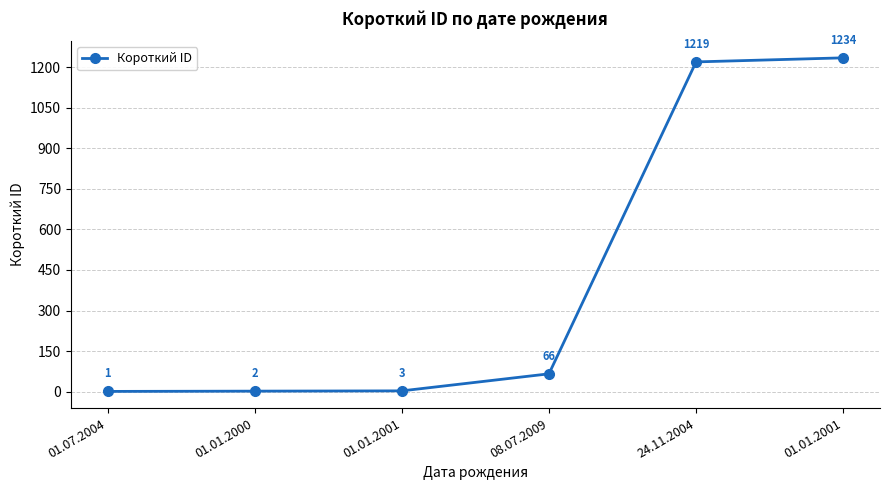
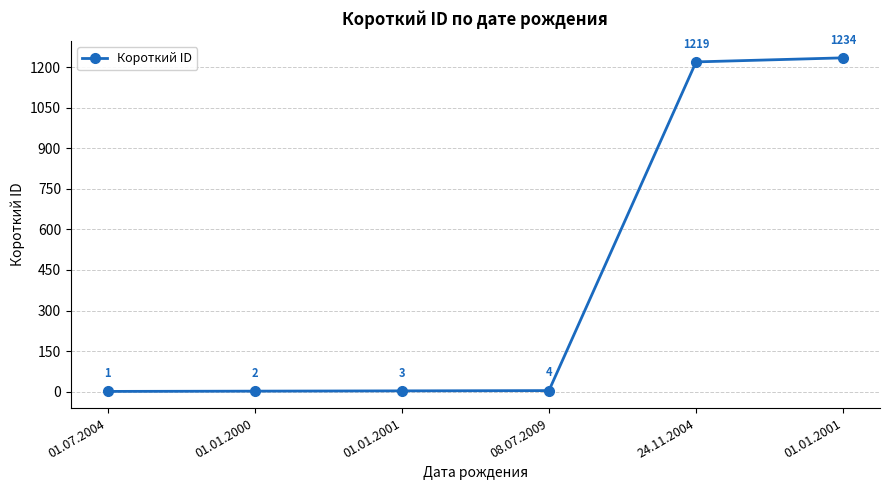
08.07.2009: 66 -> 4
